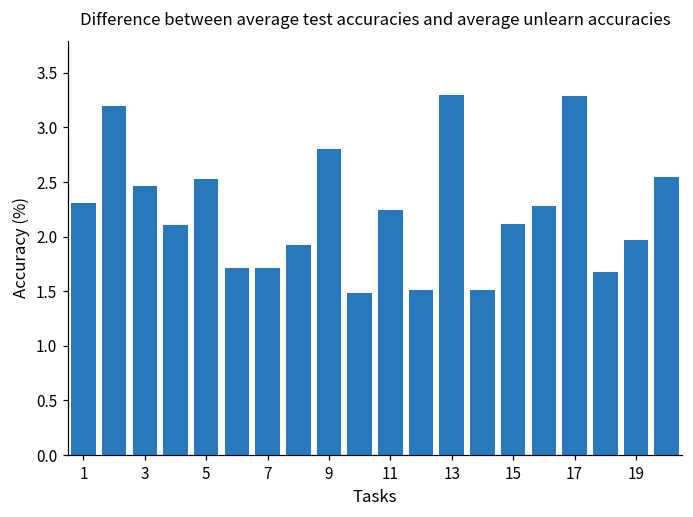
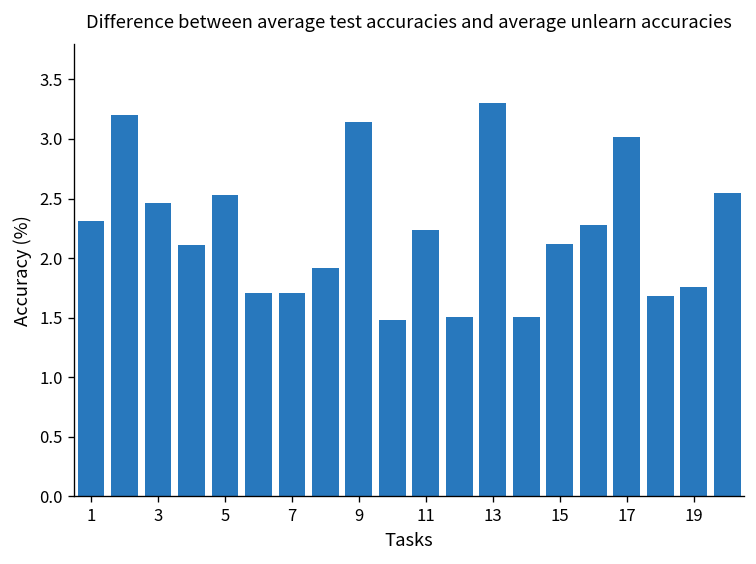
9: 2.8 -> 3.1
17: 3.3 -> 3.0
19: 2.0 -> 1.8
